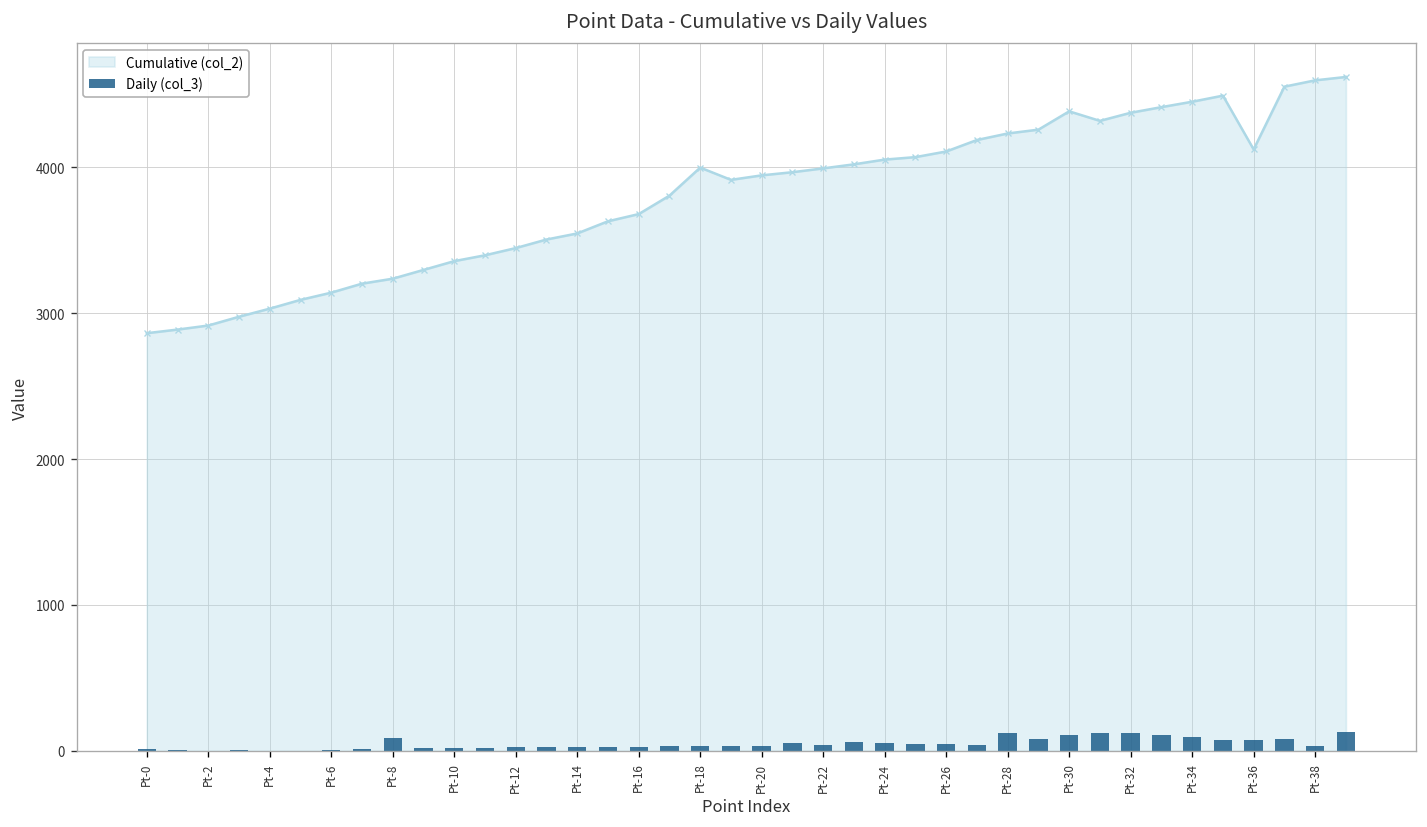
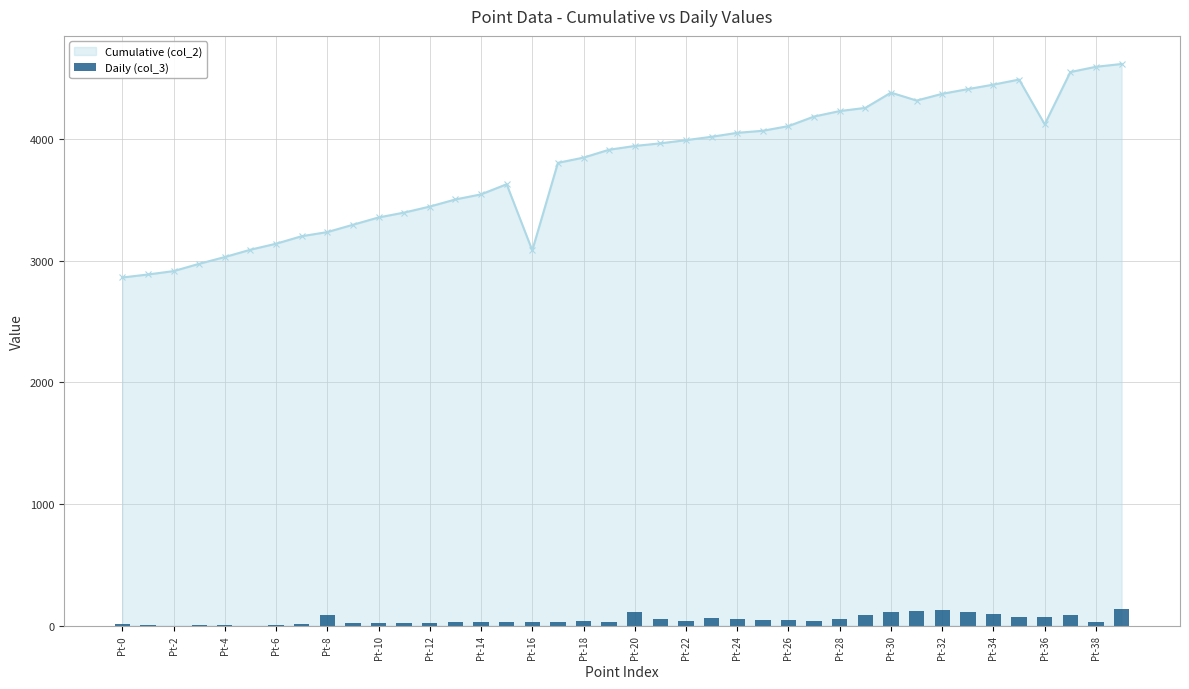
Cumulative (col_2), Pt-16: 3680 -> 3090
Cumulative (col_2), Pt-18: 4000 -> 3850
Daily (col_3), Pt-20: 30 -> 110
Daily (col_3), Pt-28: 120 -> 50
